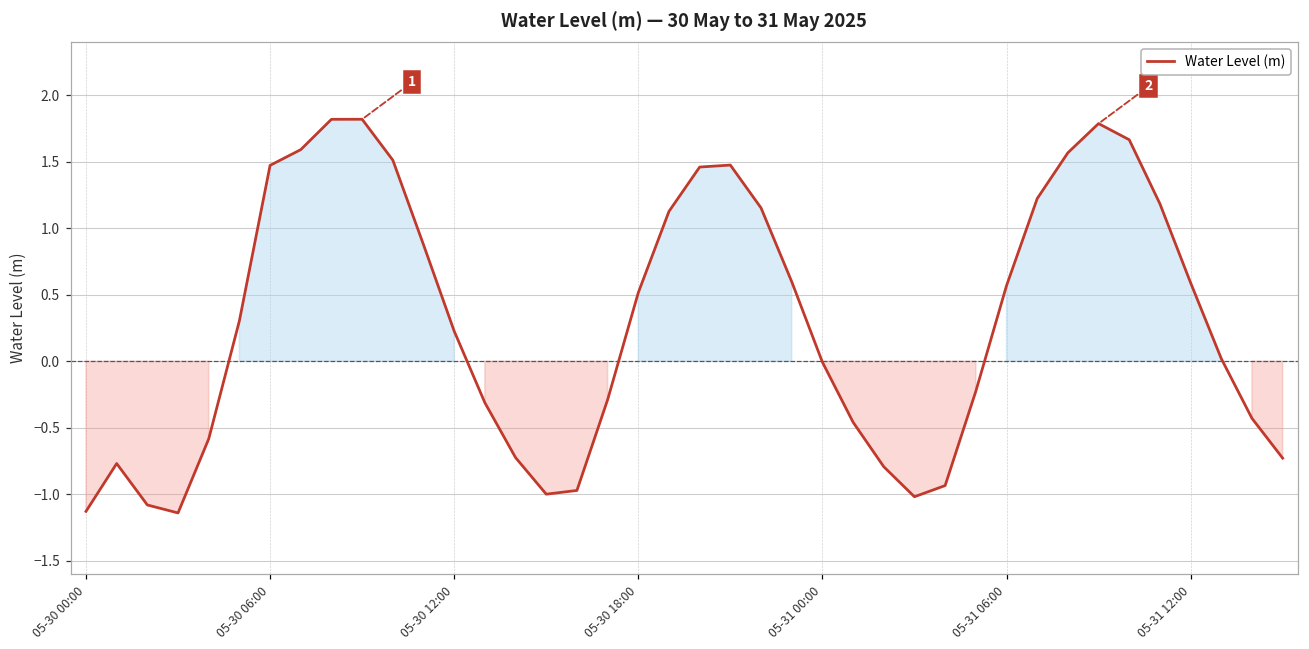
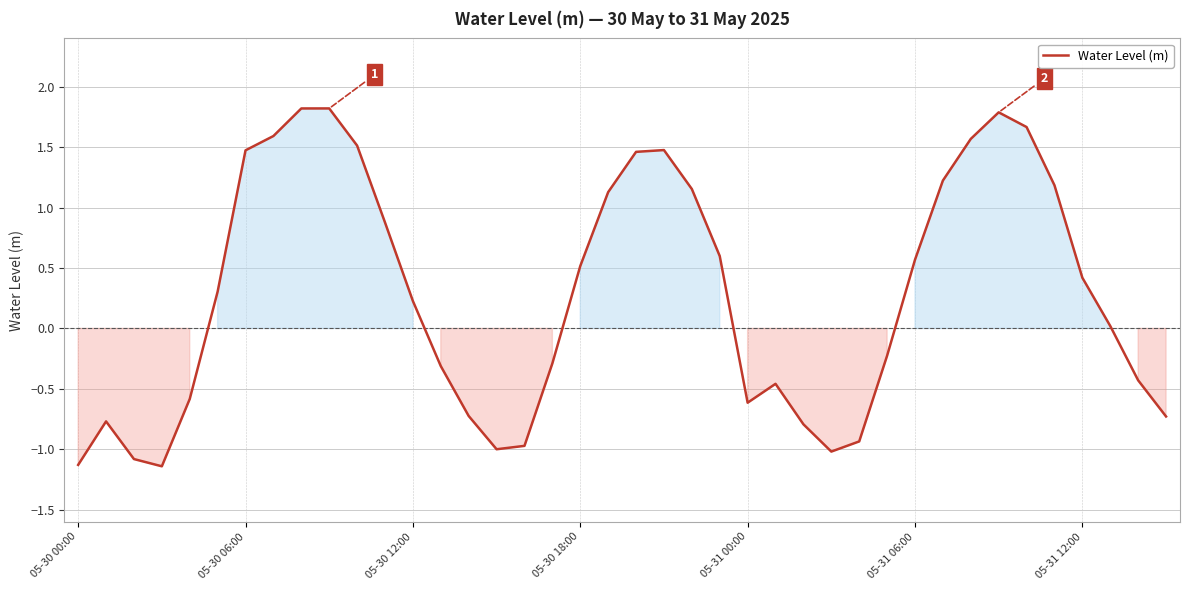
05-31 00:00: -0.01 -> -0.61
05-31 12:00: 0.59 -> 0.42
